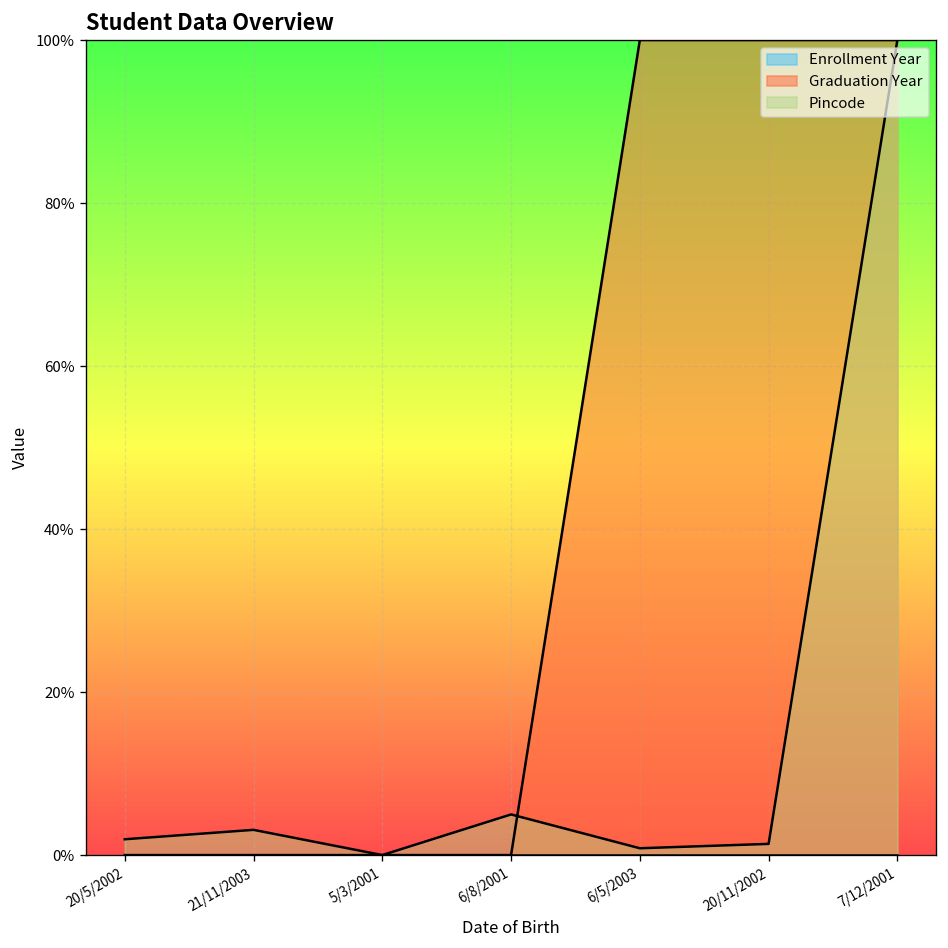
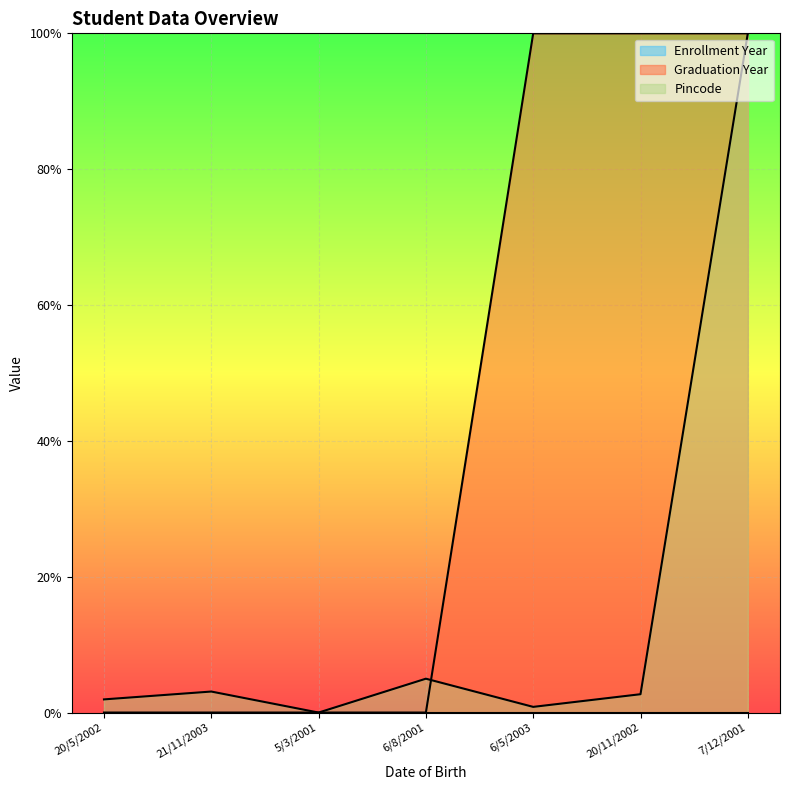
Pincode, 20/11/2002: 1% -> 3%
